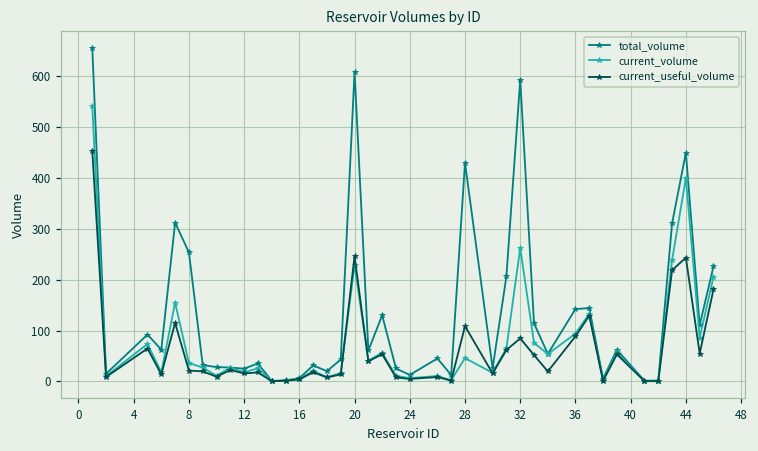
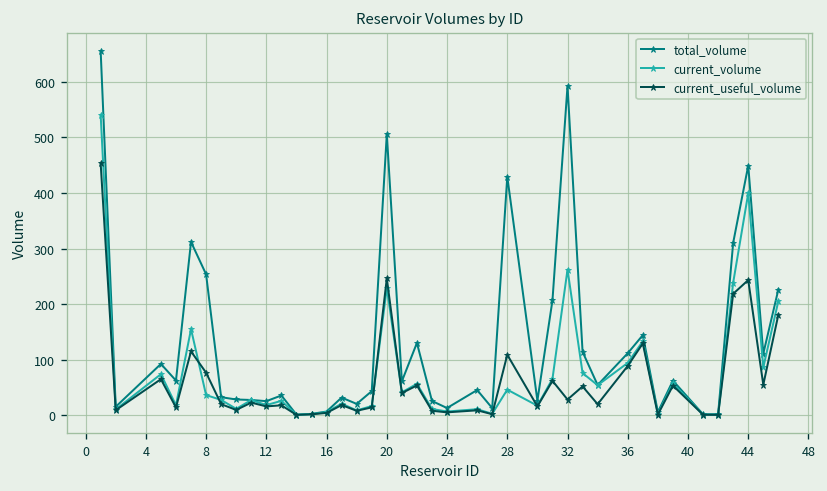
current_useful_volume, 8: 20 -> 80
total_volume, 20: 610 -> 510
current_useful_volume, 32: 80 -> 30
total_volume, 36: 140 -> 110
